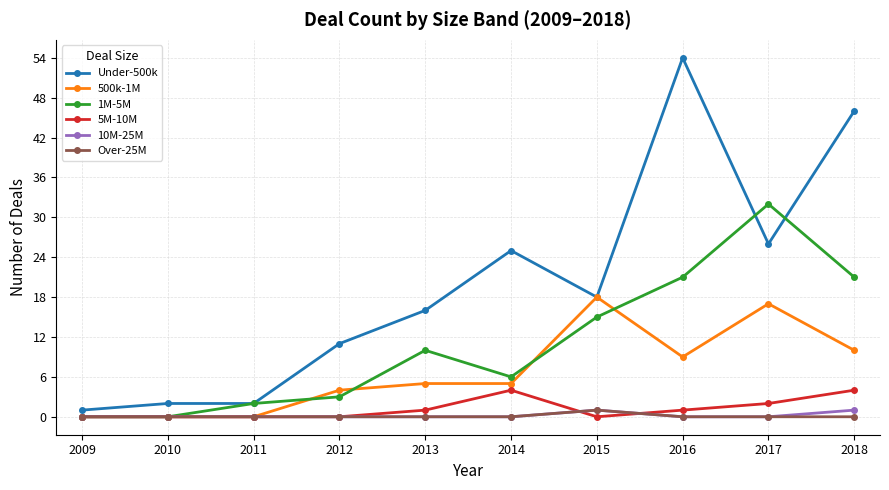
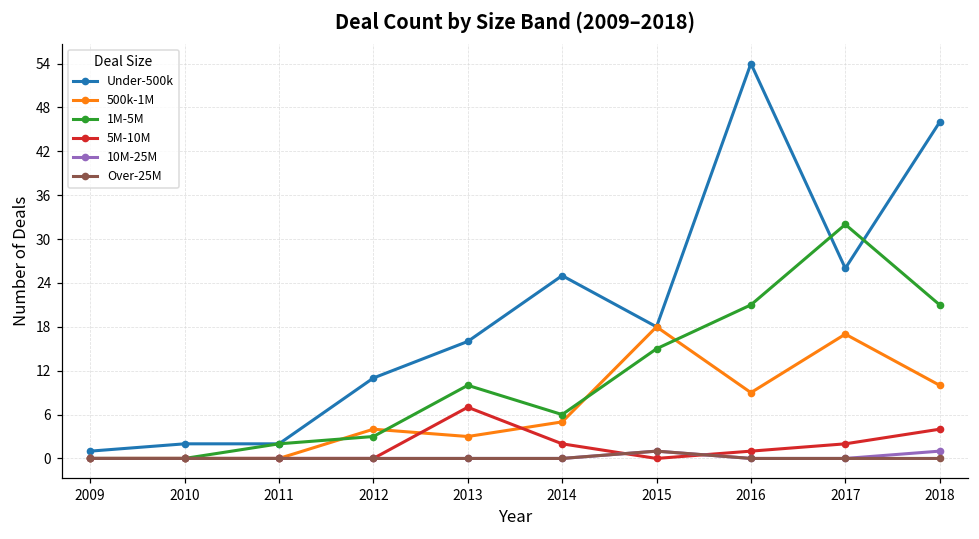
500k-1M, 2013: 5 -> 3
5M-10M, 2013: 1 -> 7
5M-10M, 2014: 4 -> 2
